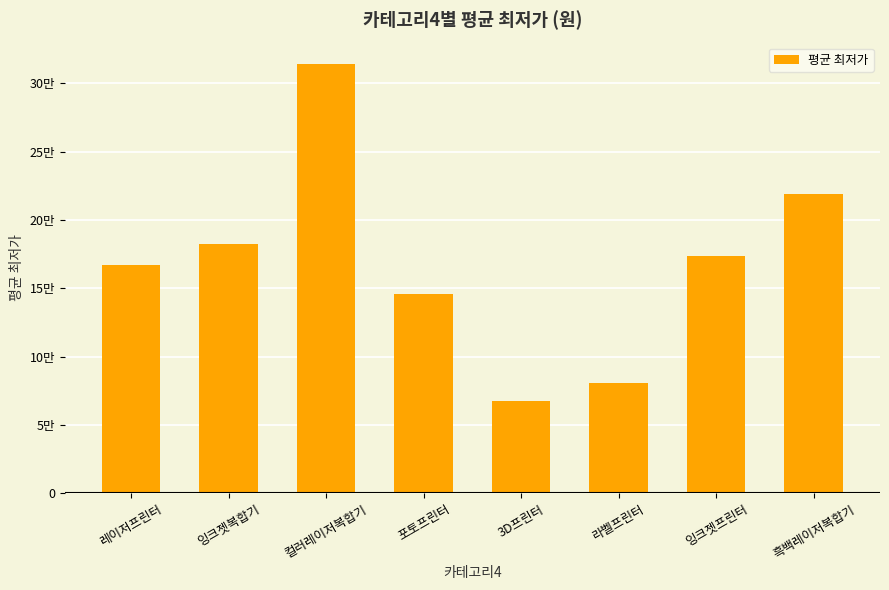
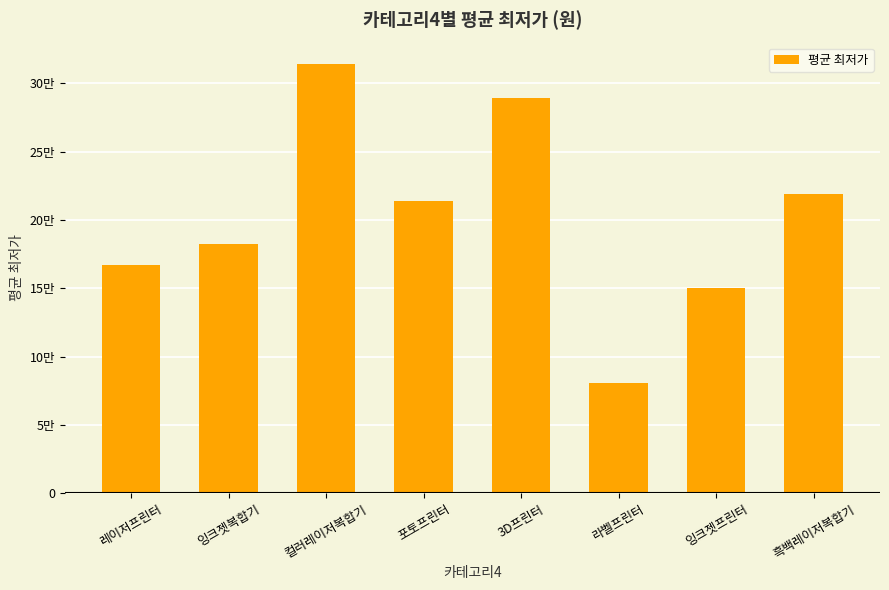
포토프린터: 14.6만 -> 21.4만
3D프린터: 6.8만 -> 28.9만
잉크젯프린터: 17.4만 -> 15.1만
